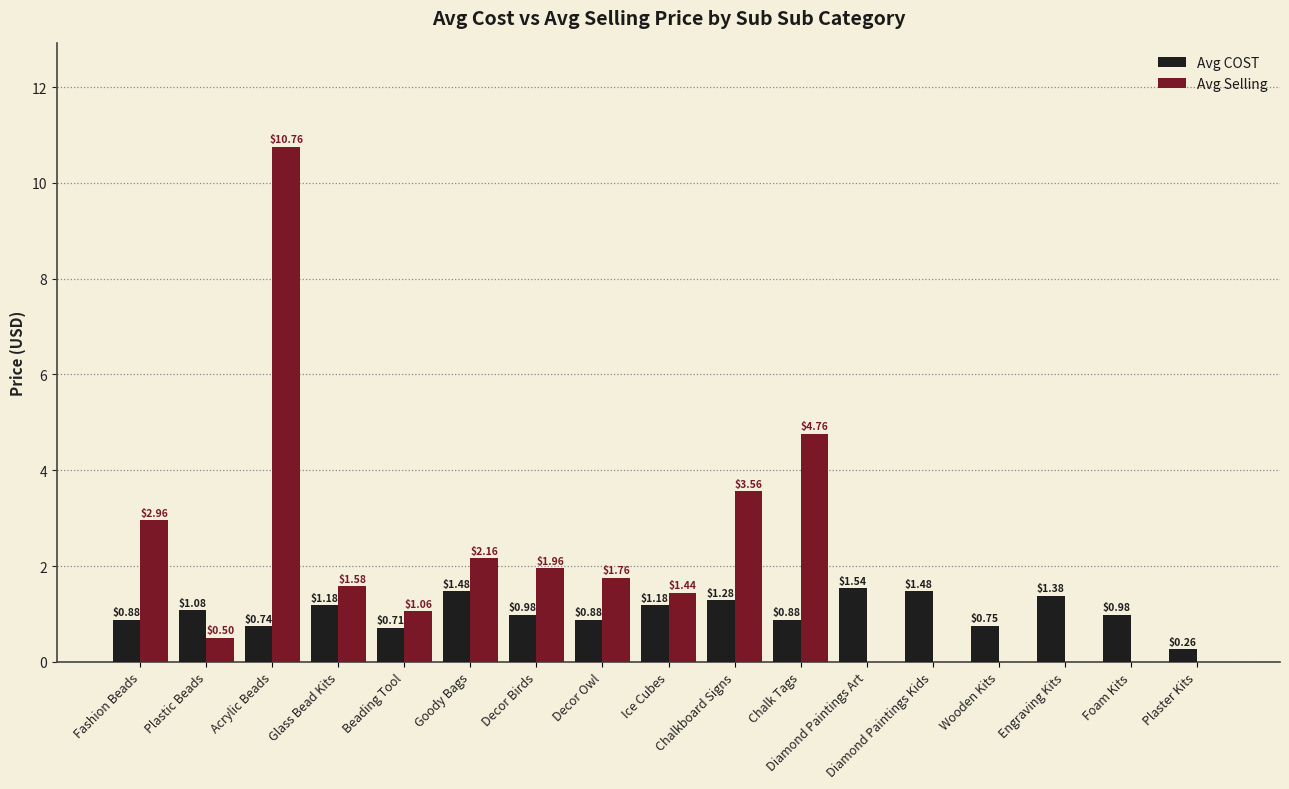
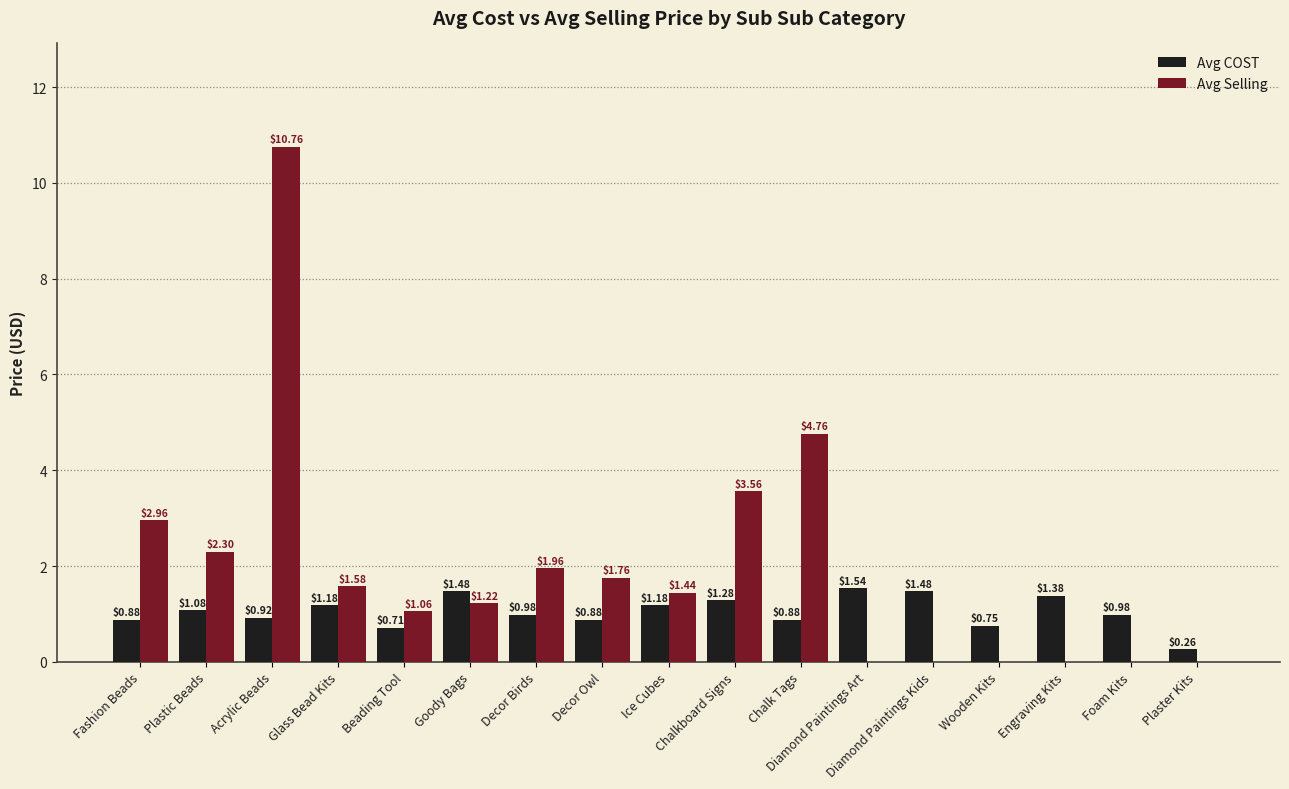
Avg Selling, Plastic Beads: $0.50 -> $2.30
Avg COST, Acrylic Beads: $0.74 -> $0.92
Avg Selling, Goody Bags: $2.16 -> $1.22
